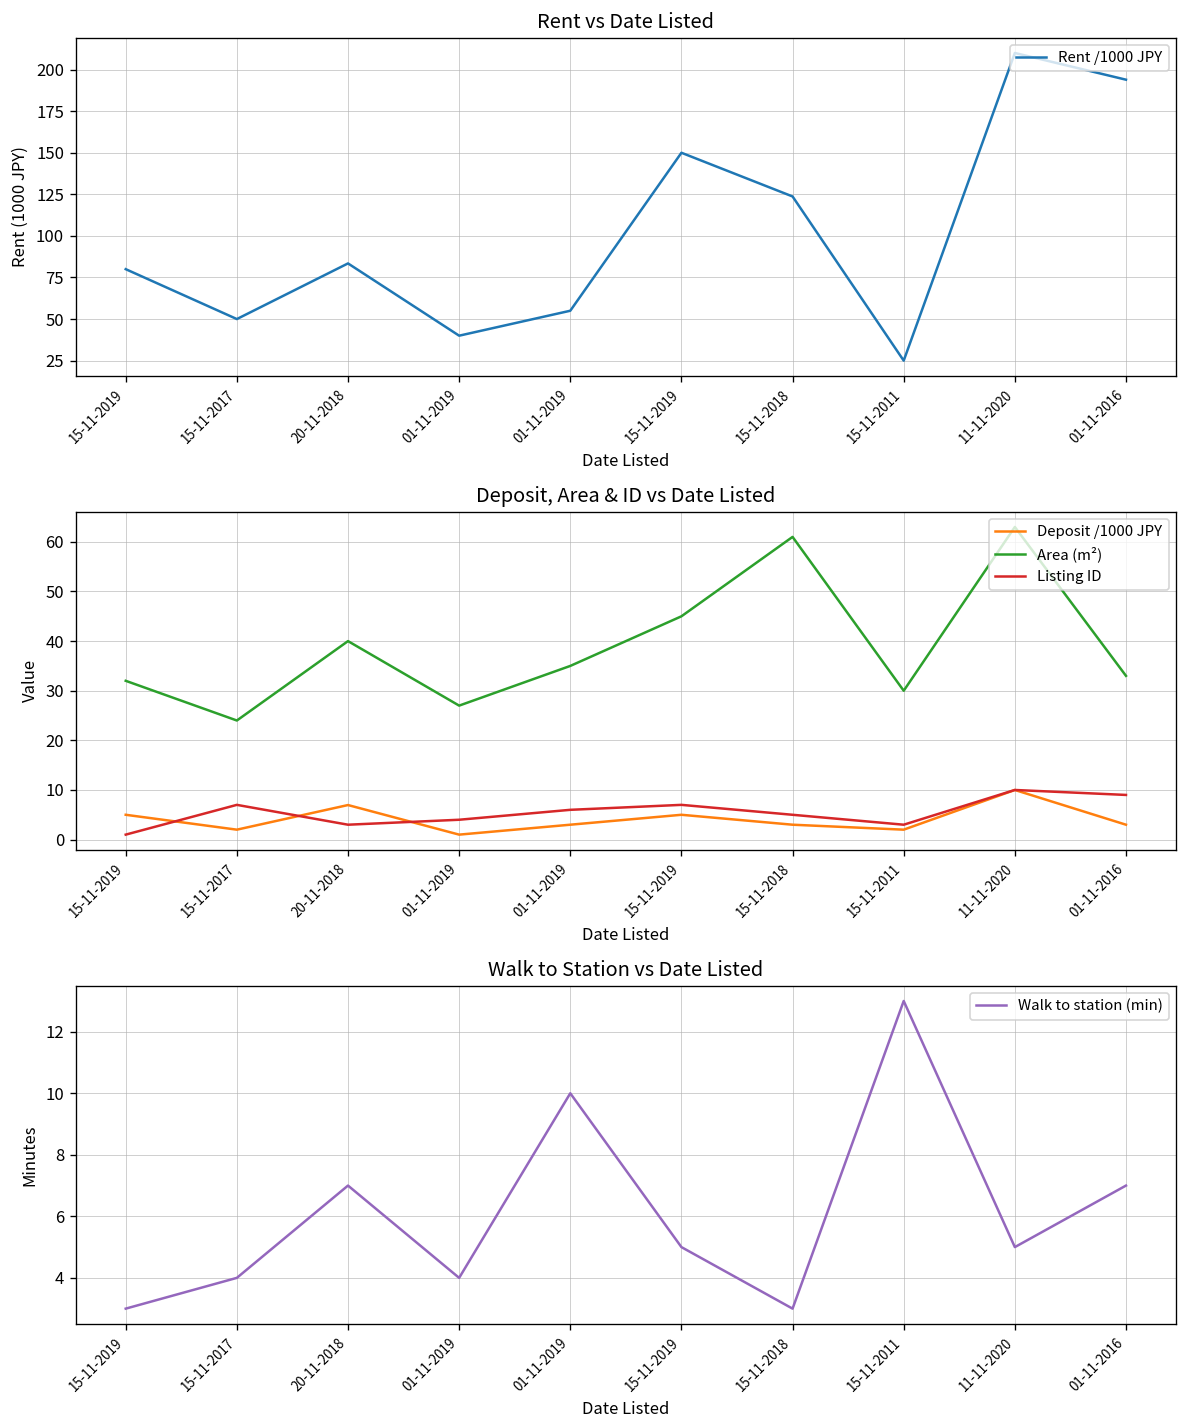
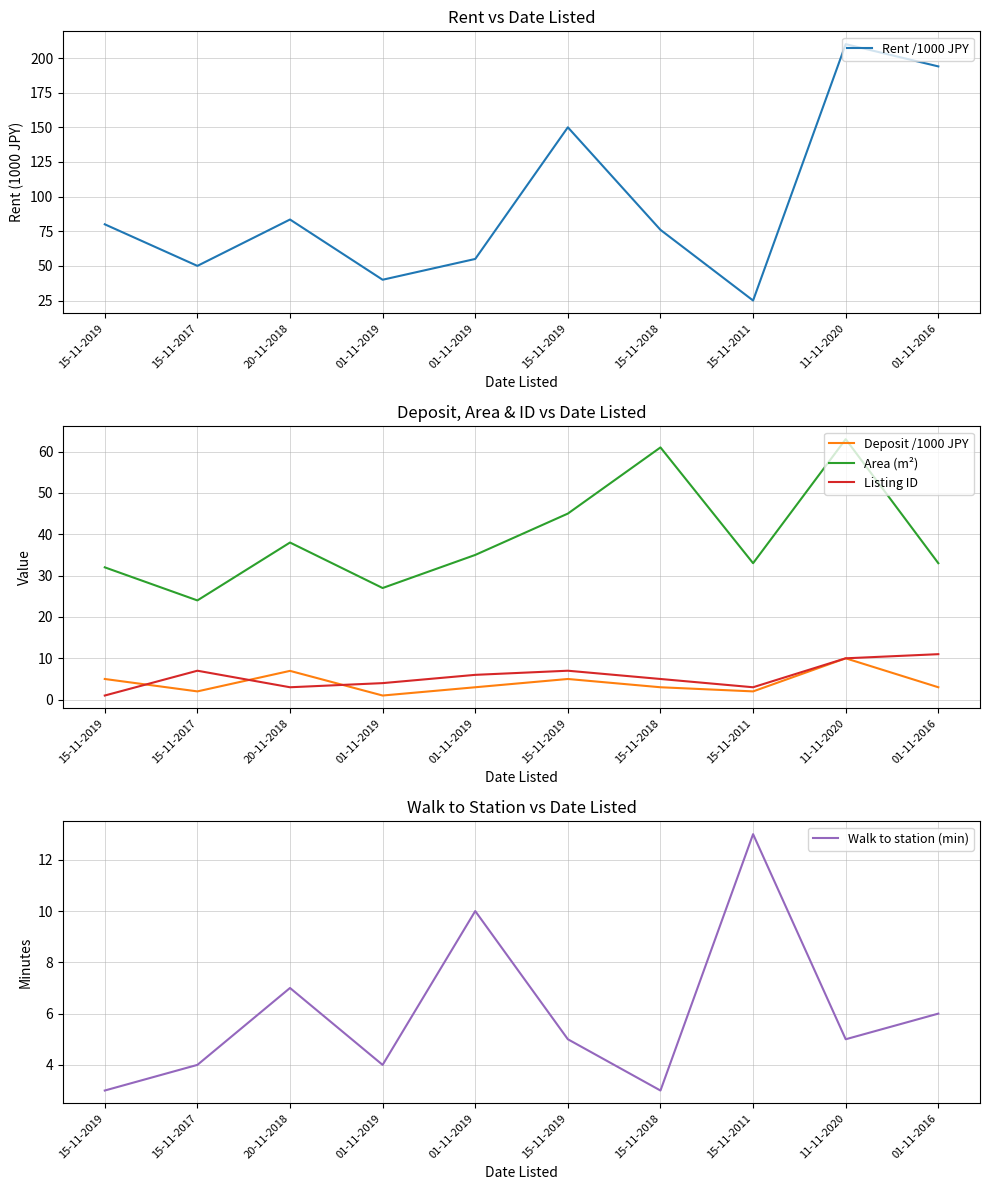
Rent vs Date Listed, 15-11-2018: 124 -> 76
Deposit, Area & ID vs Date Listed, Area (m²), 20-11-2018: 40 -> 38
Deposit, Area & ID vs Date Listed, Area (m²), 15-11-2011: 30 -> 33
Deposit, Area & ID vs Date Listed, Listing ID, 01-11-2016: 9 -> 11
Walk to Station vs Date Listed, 01-11-2016: 7 -> 6
